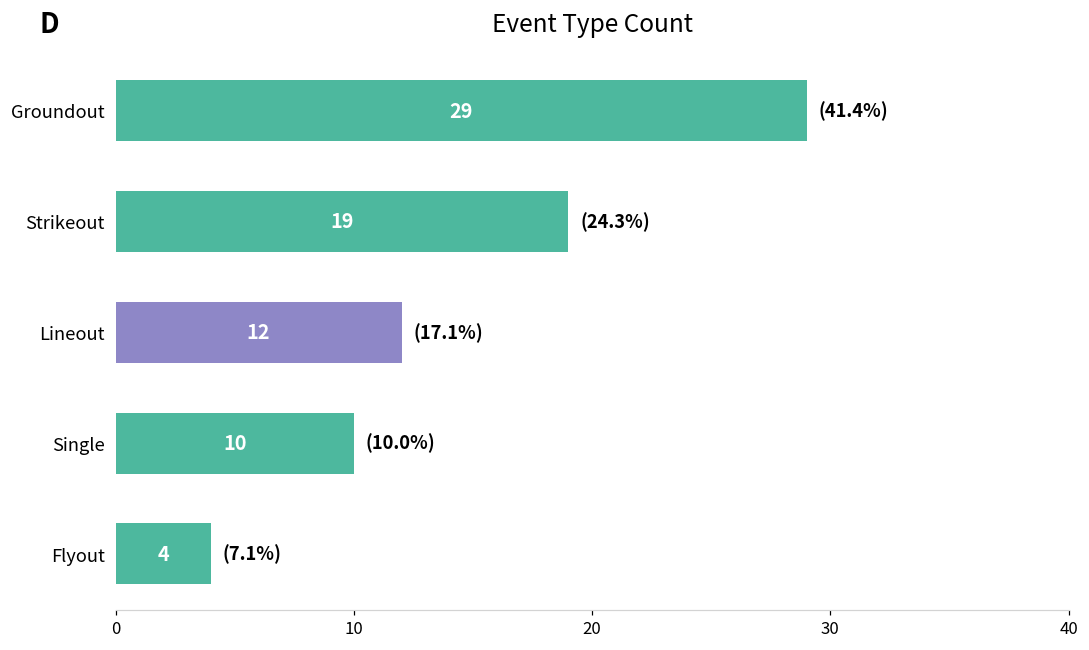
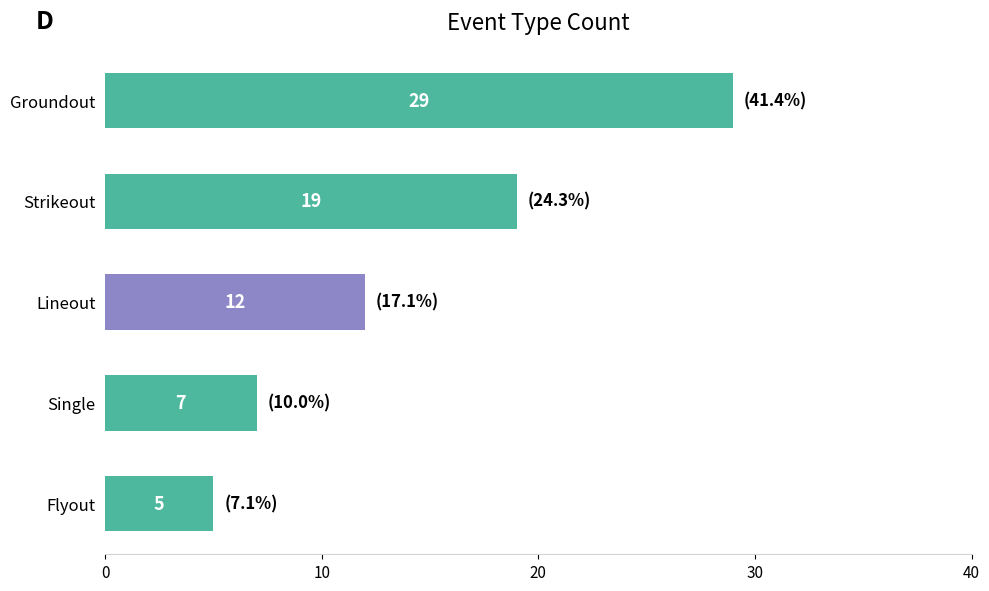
Single: 10 -> 7
Flyout: 4 -> 5
